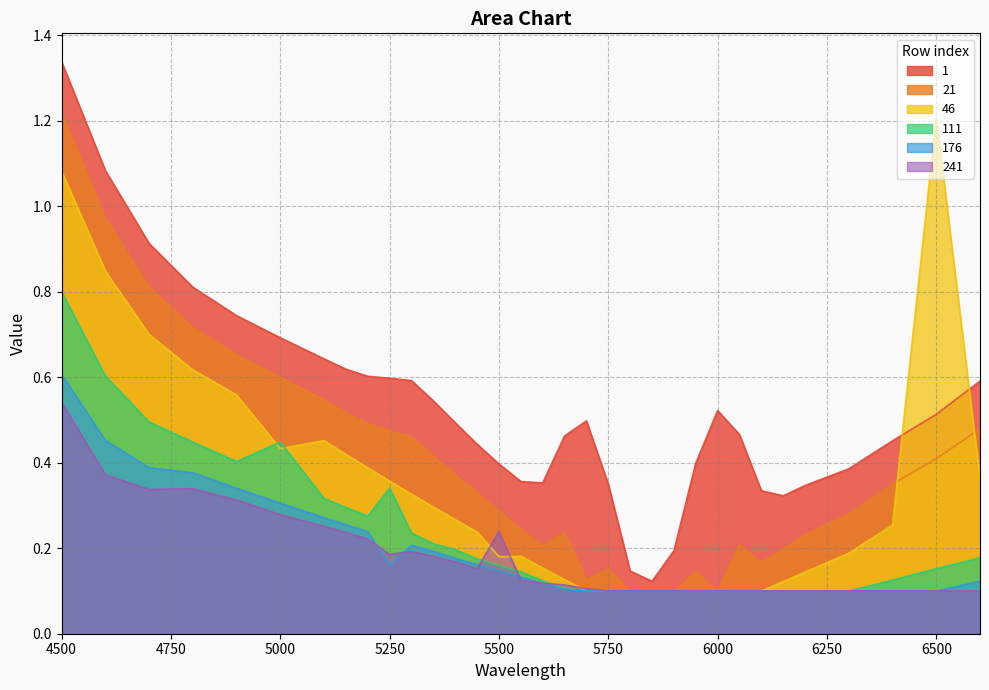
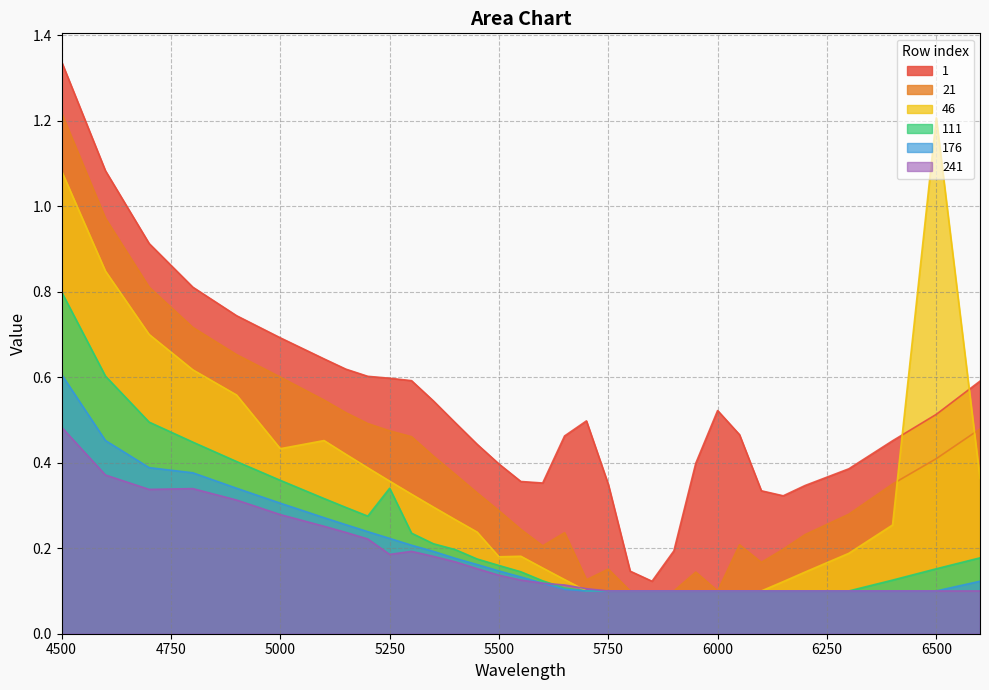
241, 4500: 0.54 -> 0.48
111, 5000: 0.45 -> 0.36
176, 5250: 0.16 -> 0.22
241, 5500: 0.24 -> 0.14
